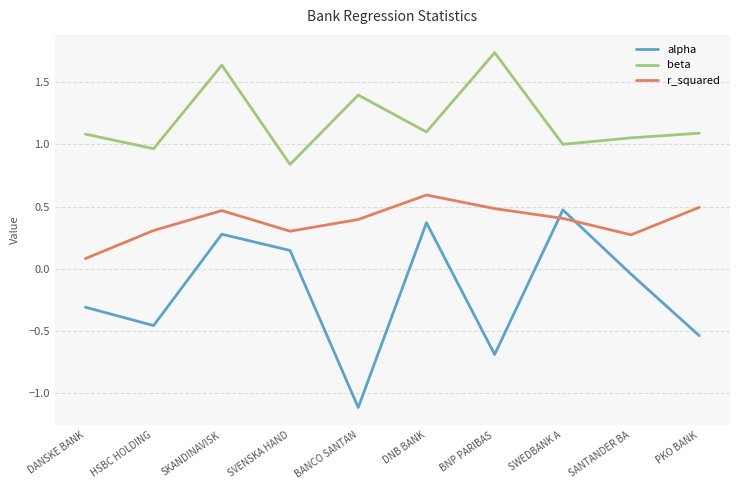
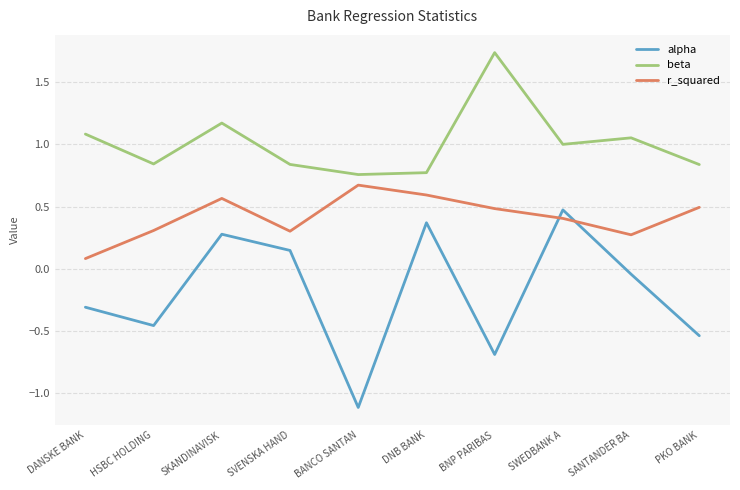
beta, HSBC HOLDING: 0.97 -> 0.84
beta, SKANDINAVISK: 1.64 -> 1.17
r_squared, SKANDINAVISK: 0.47 -> 0.57
beta, BANCO SANTAN: 1.40 -> 0.76
r_squared, BANCO SANTAN: 0.40 -> 0.67
beta, DNB BANK: 1.10 -> 0.77
beta, PKO BANK: 1.09 -> 0.84
